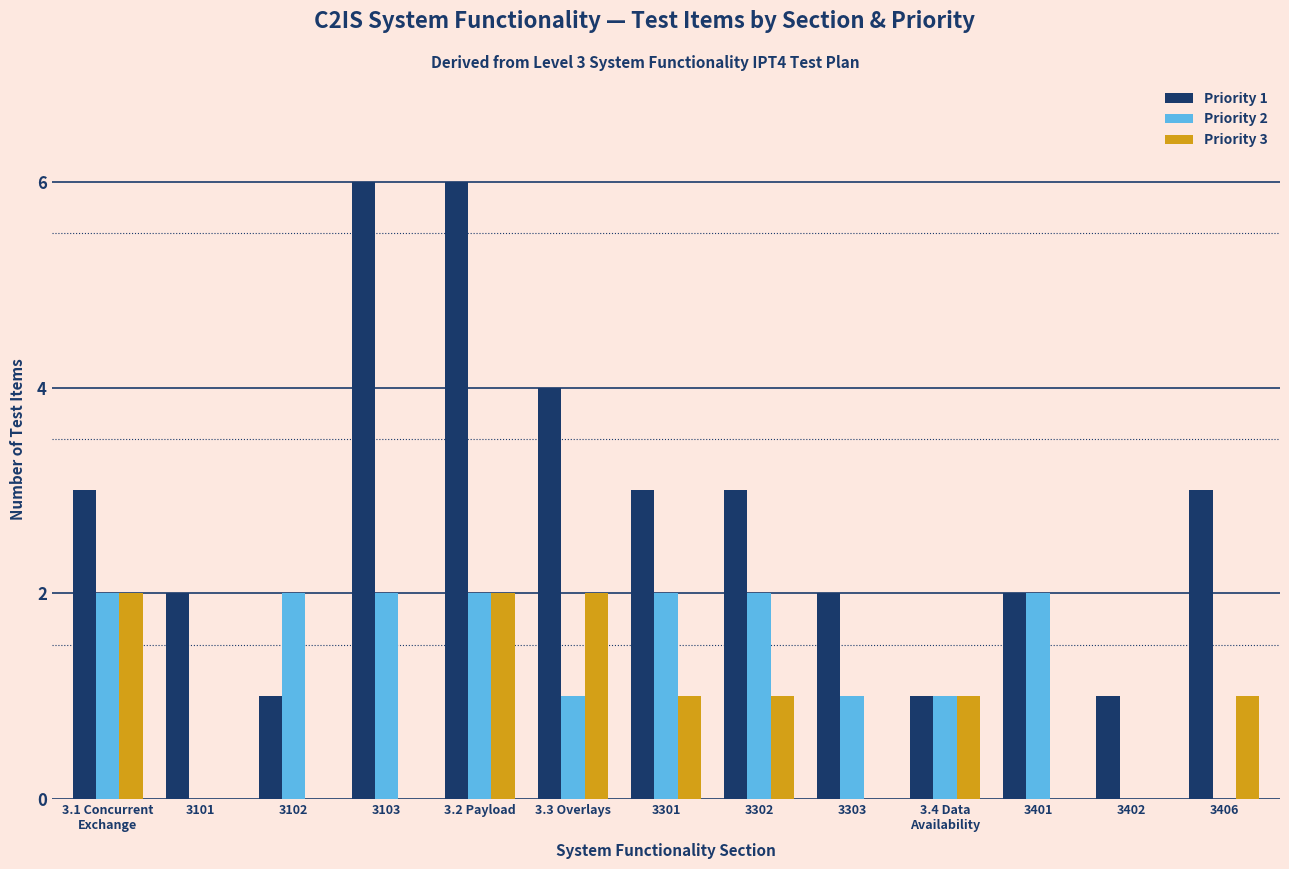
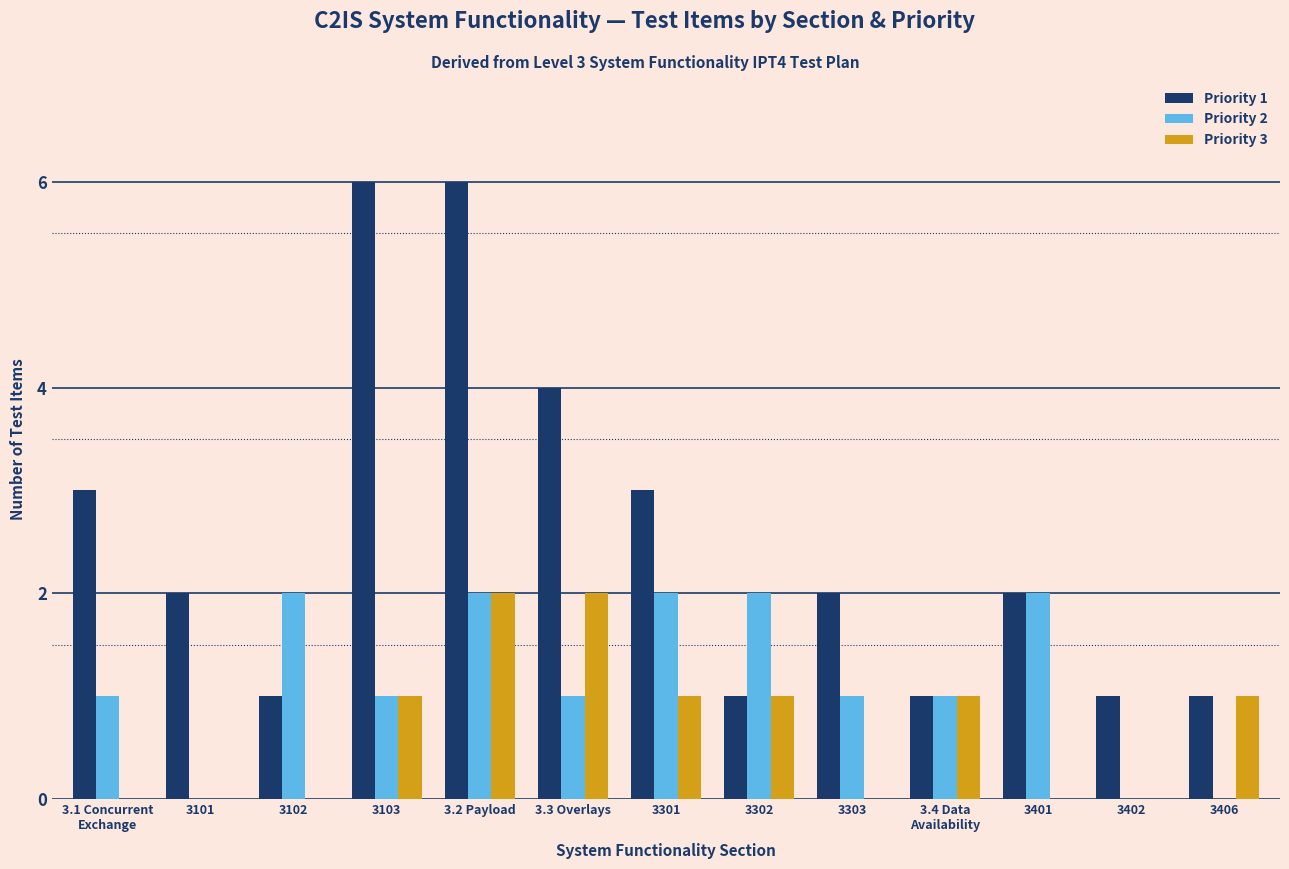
Priority 2, 3.1 Concurrent Exchange: 2 -> 1
Priority 3, 3.1 Concurrent Exchange: 2 -> 0
Priority 2, 3103: 2 -> 1
Priority 3, 3103: 0 -> 1
Priority 1, 3302: 3 -> 1
Priority 1, 3406: 3 -> 1
